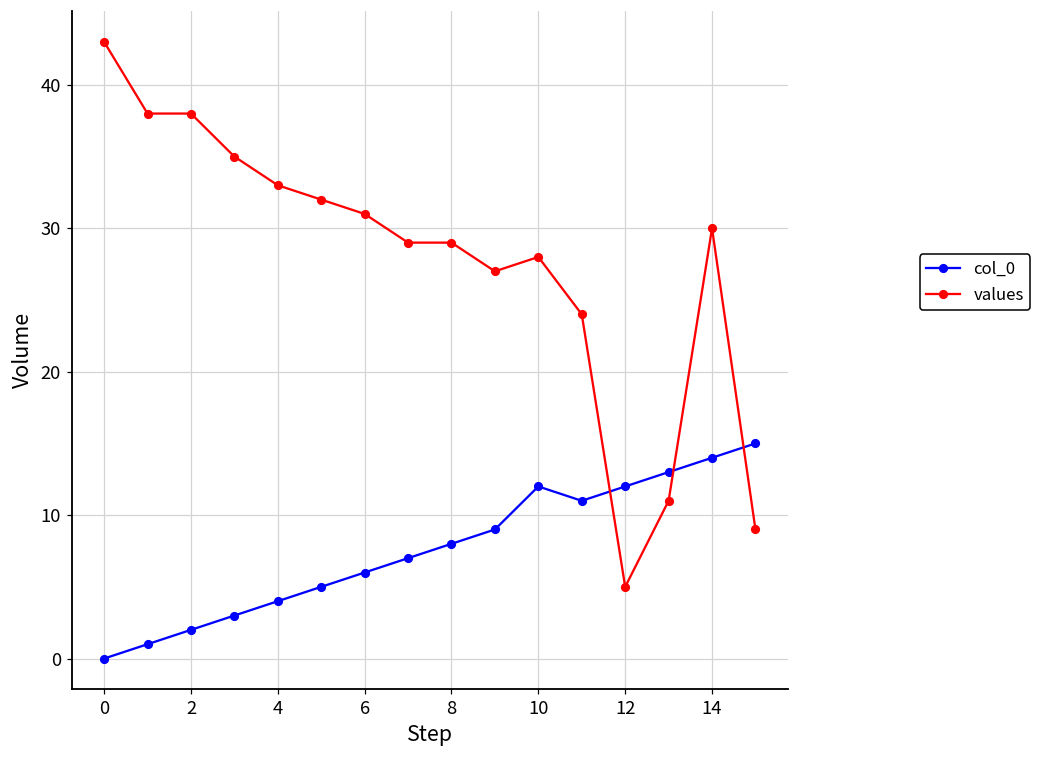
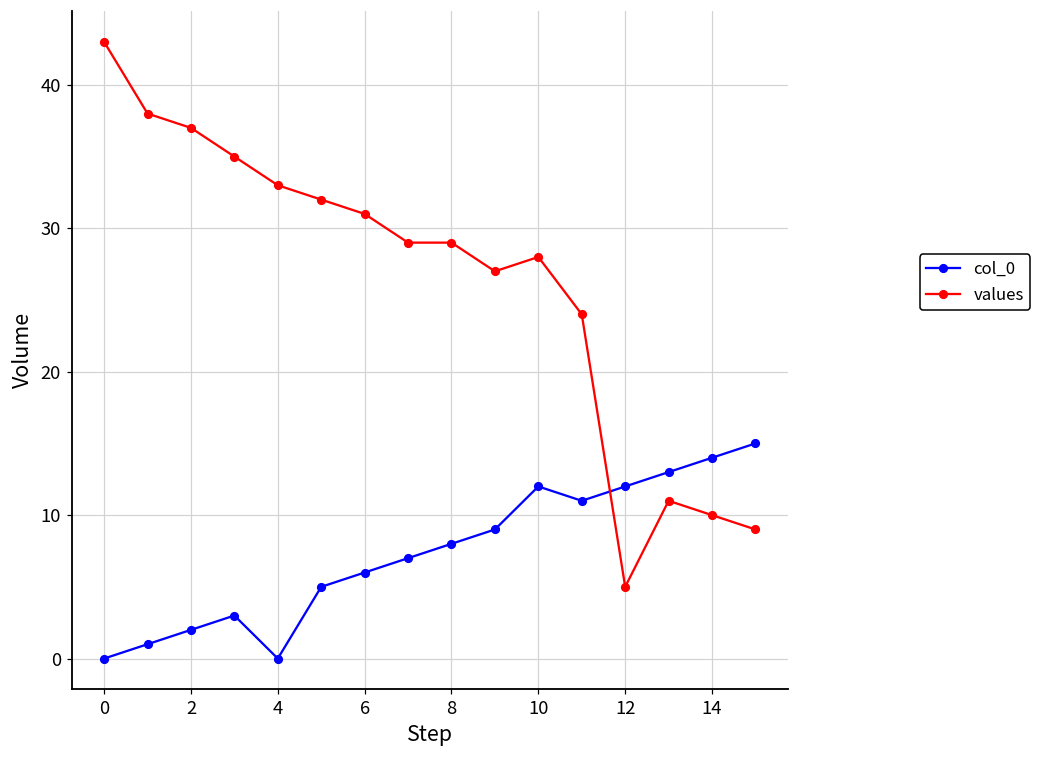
values, 2: 38 -> 37
col_0, 4: 4 -> 0
values, 14: 30 -> 10
